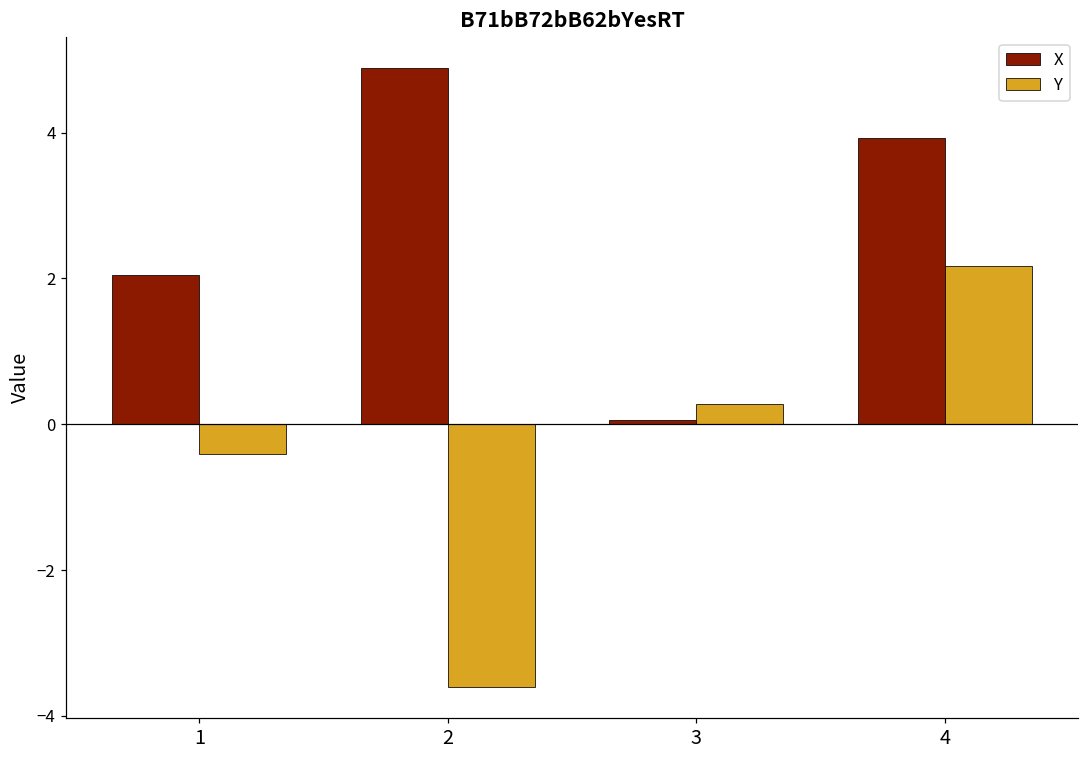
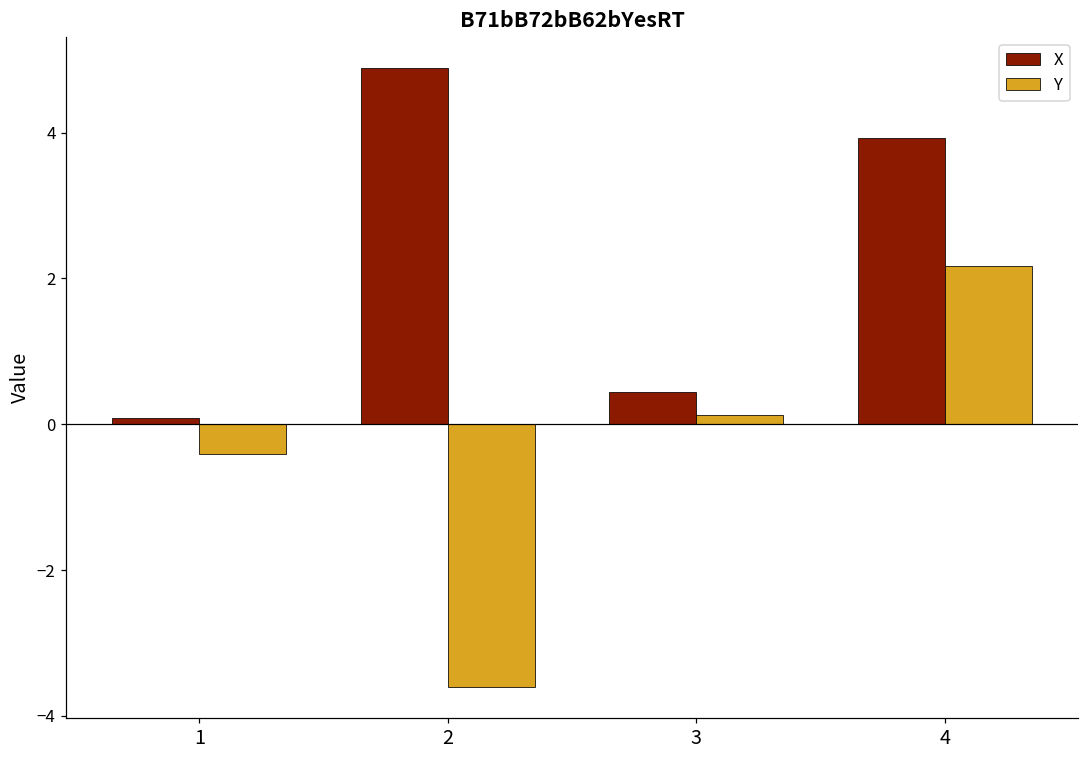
X, 1: 2.0 -> 0.1
X, 3: 0.1 -> 0.4
Y, 3: 0.3 -> 0.1
